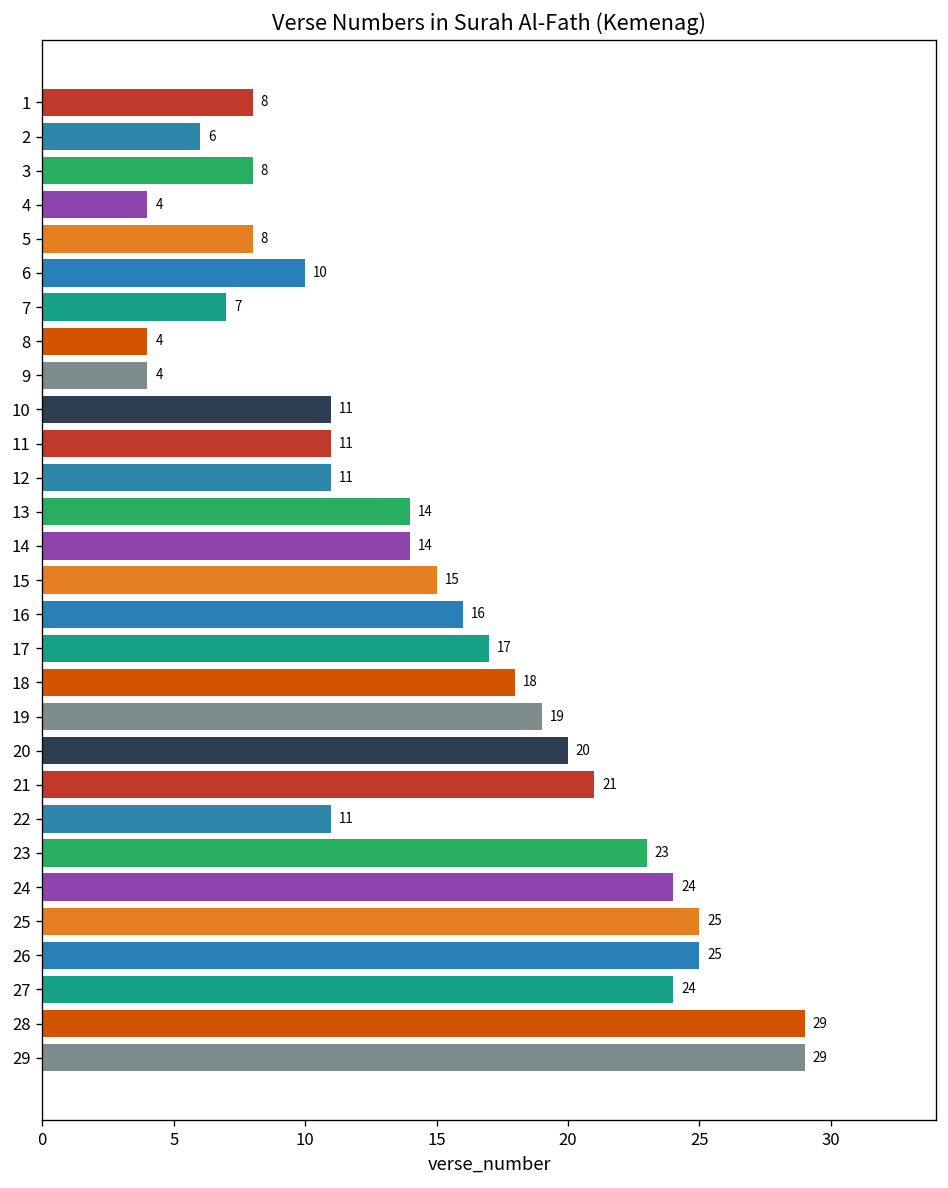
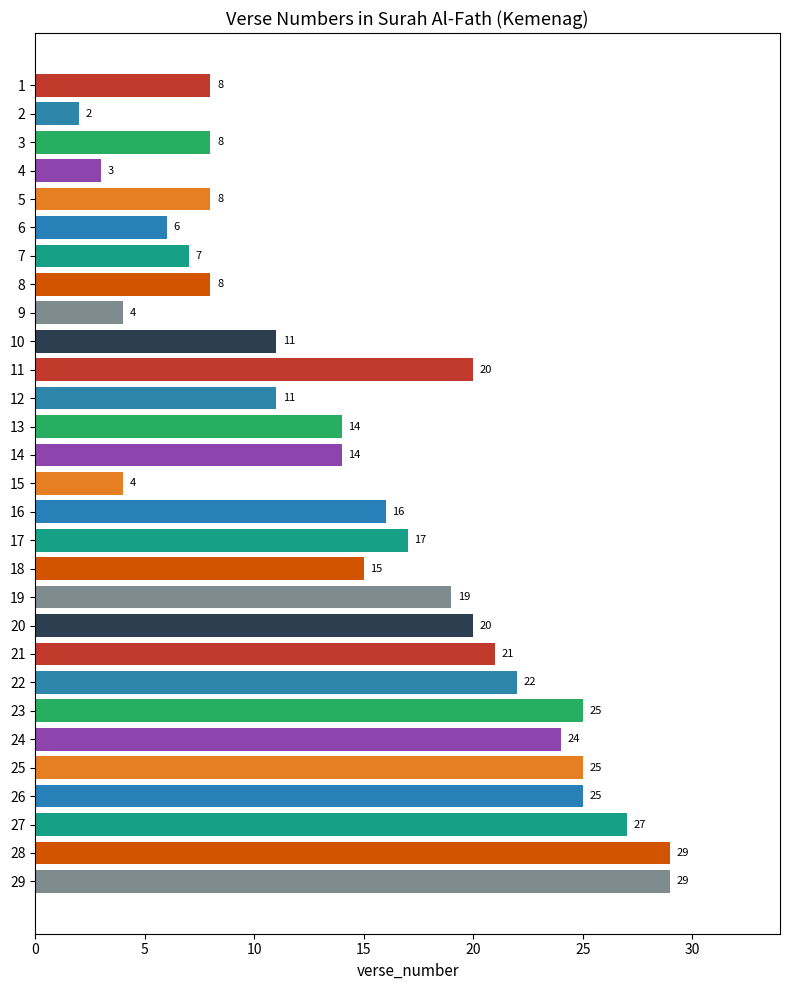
2: 6 -> 2
4: 4 -> 3
6: 10 -> 6
8: 4 -> 8
11: 11 -> 20
15: 15 -> 4
18: 18 -> 15
22: 11 -> 22
23: 23 -> 25
27: 24 -> 27
